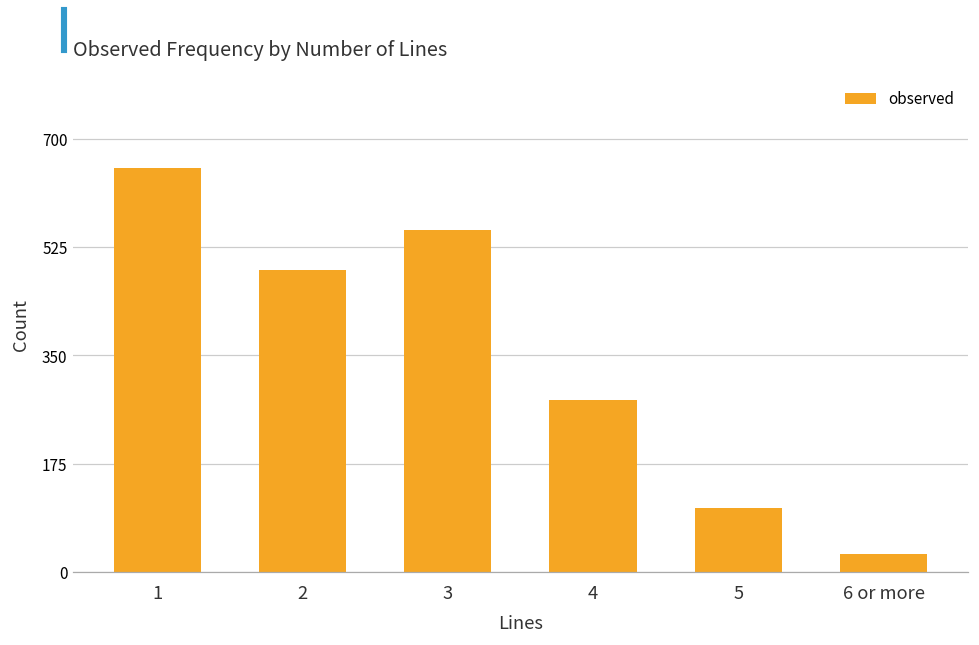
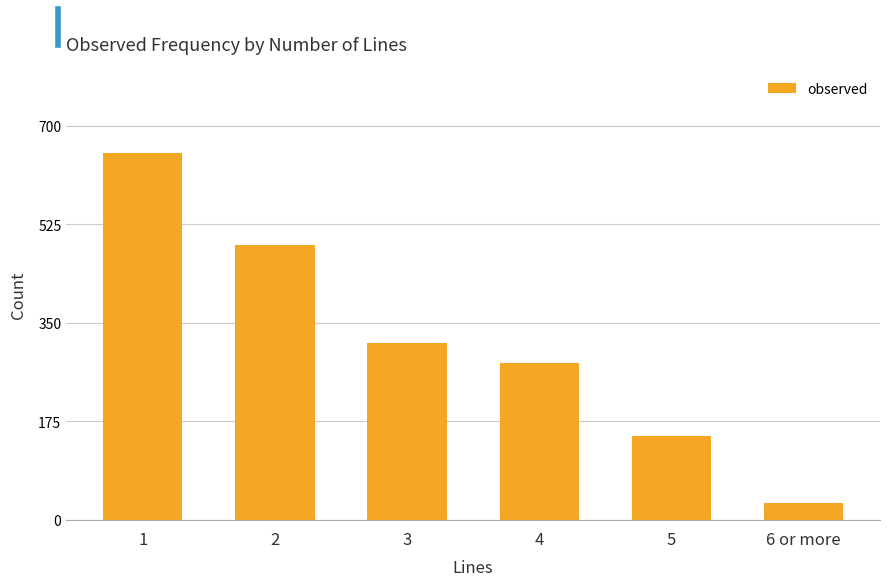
3: 550 -> 310
5: 100 -> 150
